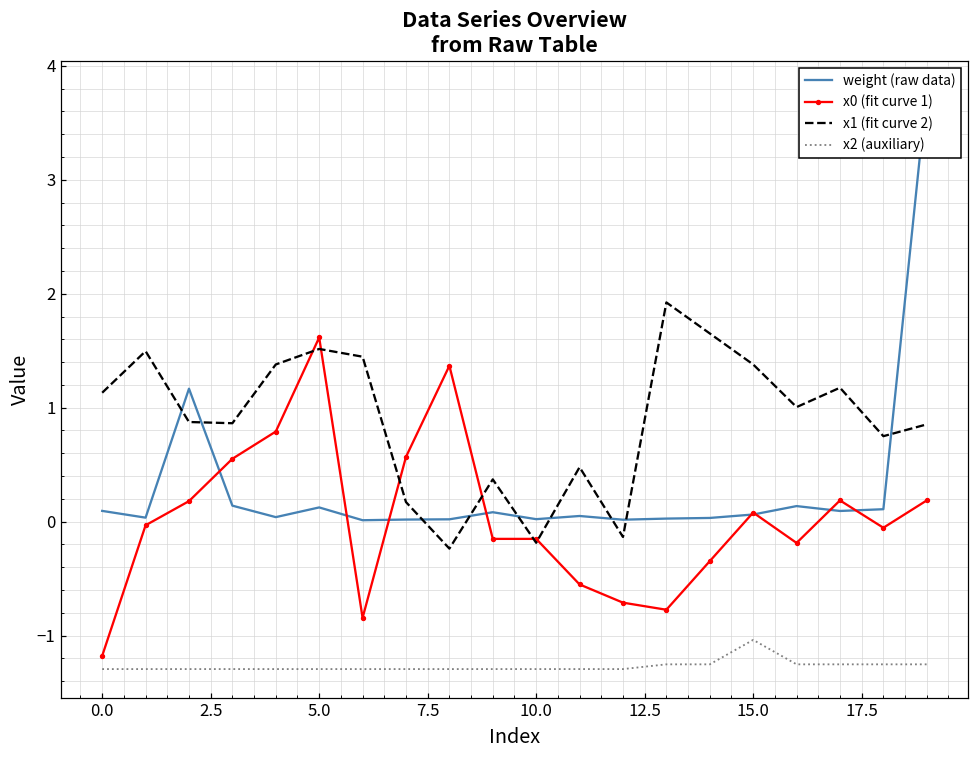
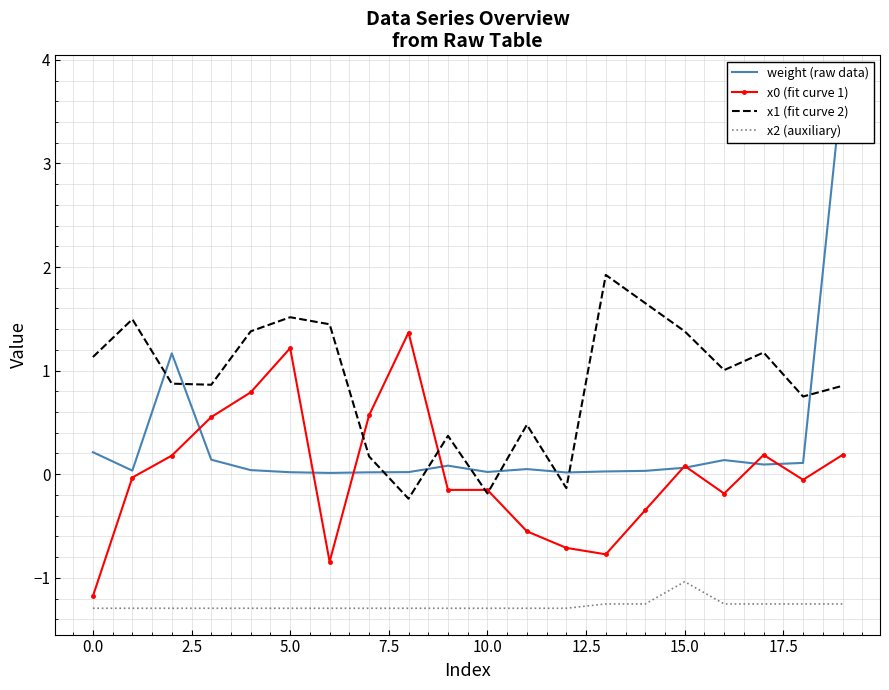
weight (raw data), 0.0: 0.09 -> 0.21
weight (raw data), 5.0: 0.12 -> 0.02
x0 (fit curve 1), 5.0: 1.62 -> 1.22
